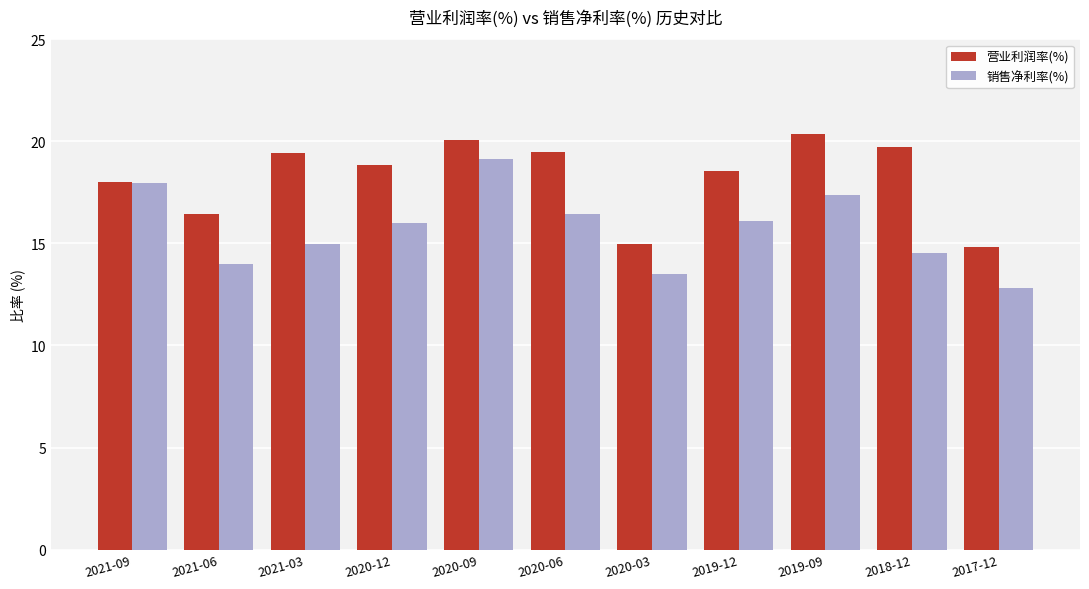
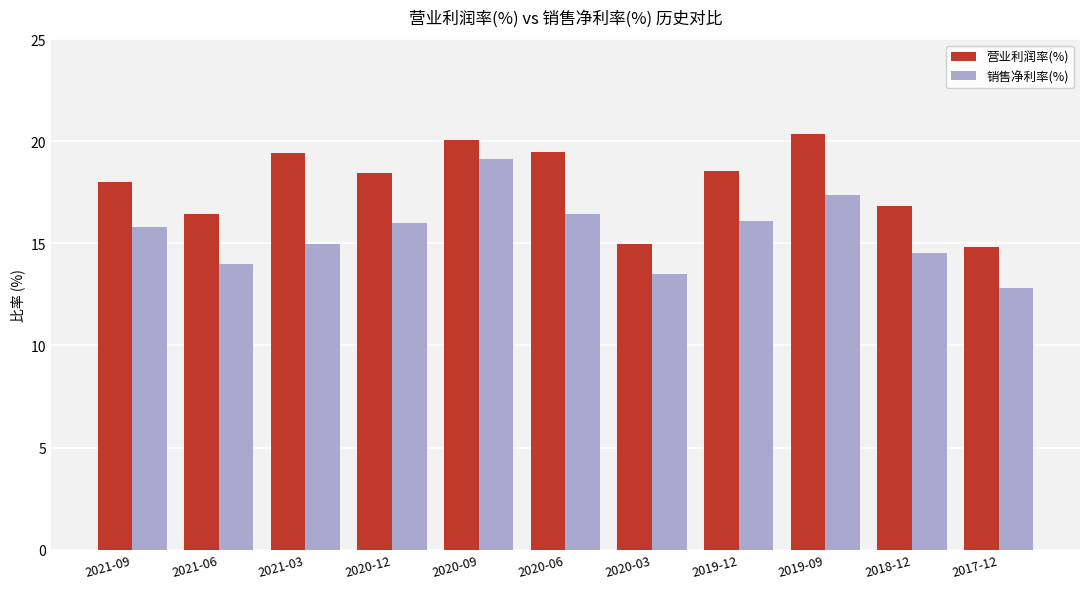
销售净利率(%), 2021-09: 17.9 -> 15.8
营业利润率(%), 2020-12: 18.8 -> 18.4
营业利润率(%), 2018-12: 19.7 -> 16.8
